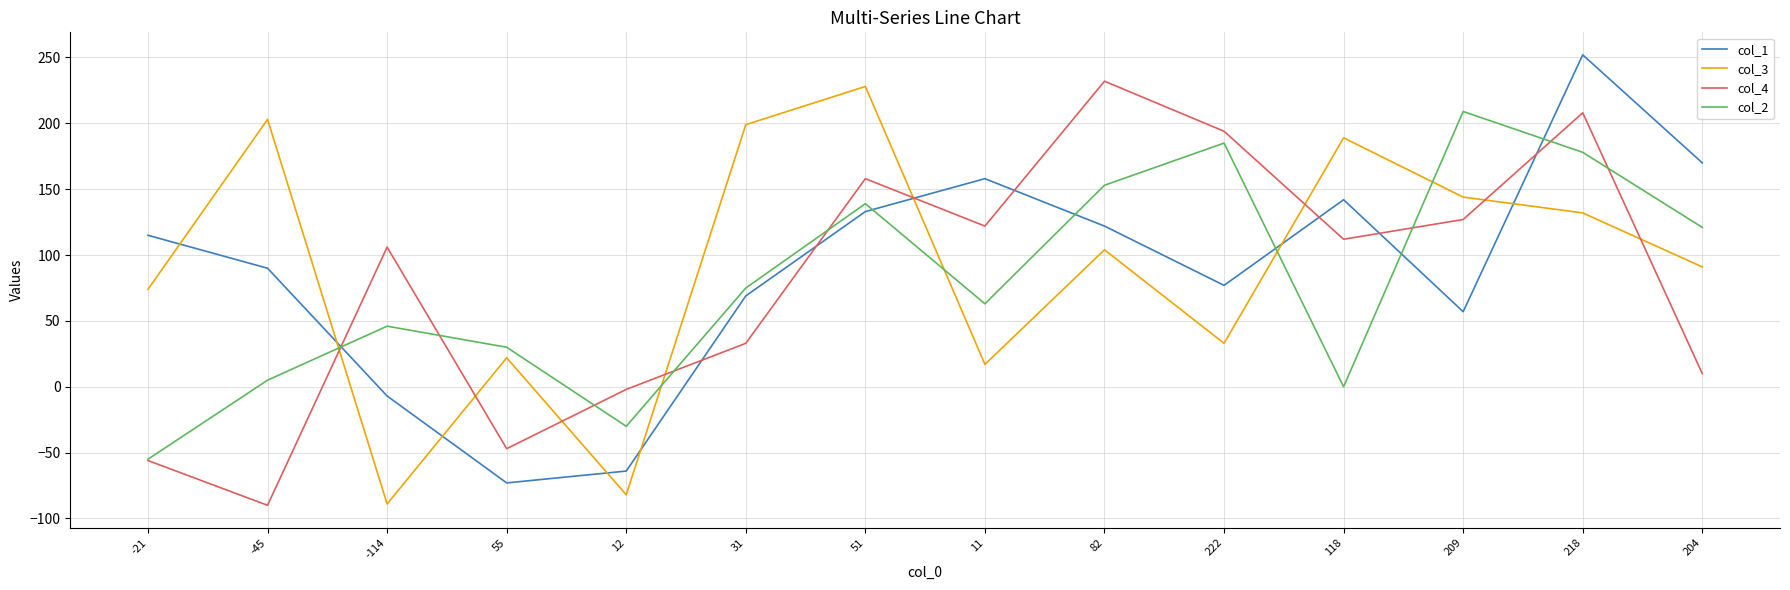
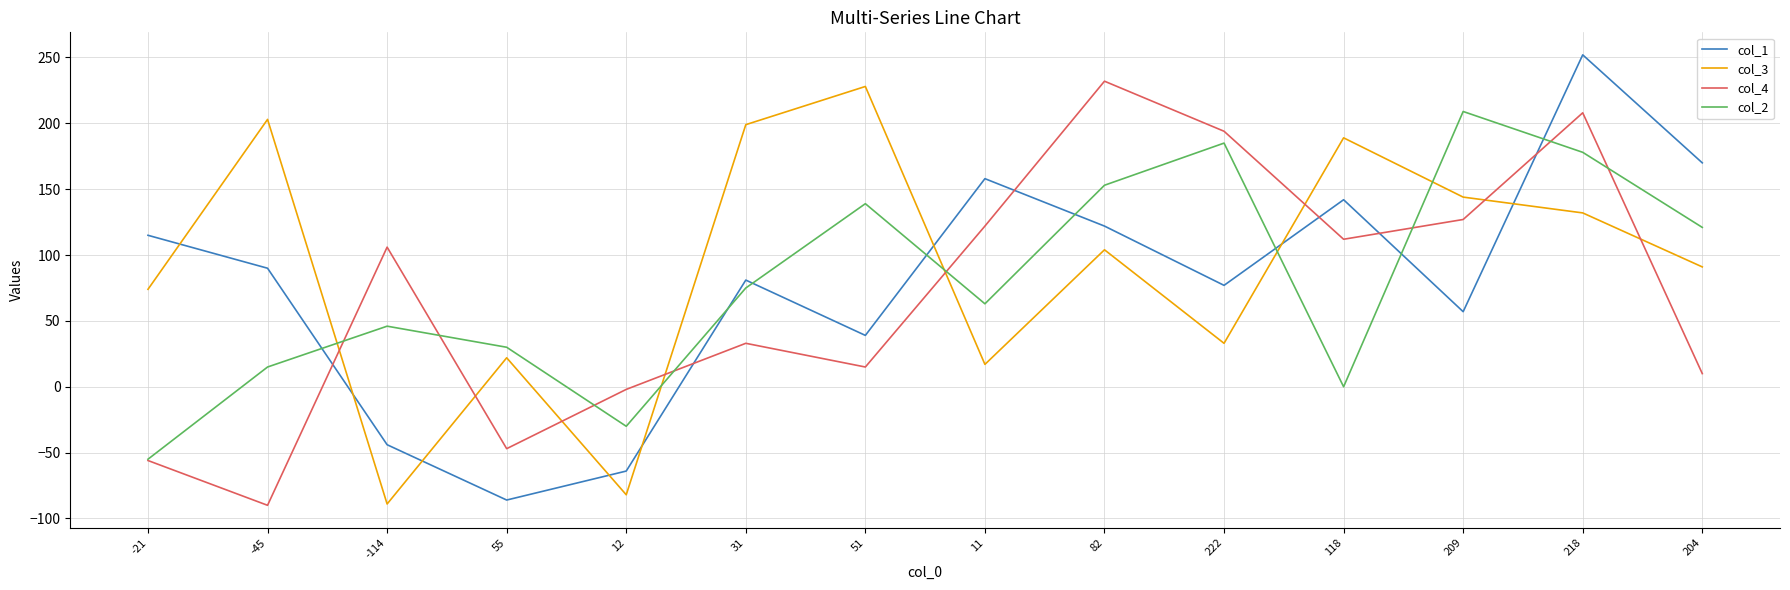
col_2, -45: 5 -> 15
col_1, -114: -7 -> -44
col_1, 55: -73 -> -86
col_1, 31: 69 -> 81
col_1, 51: 133 -> 39
col_4, 51: 158 -> 15
